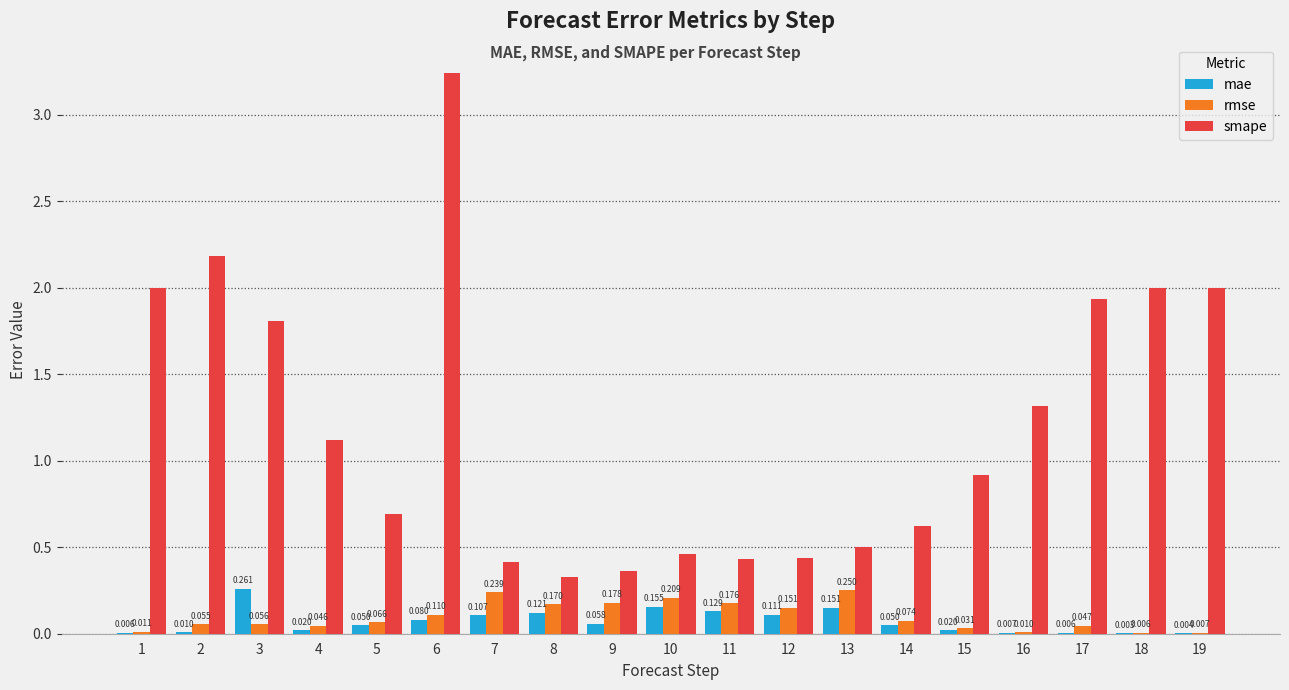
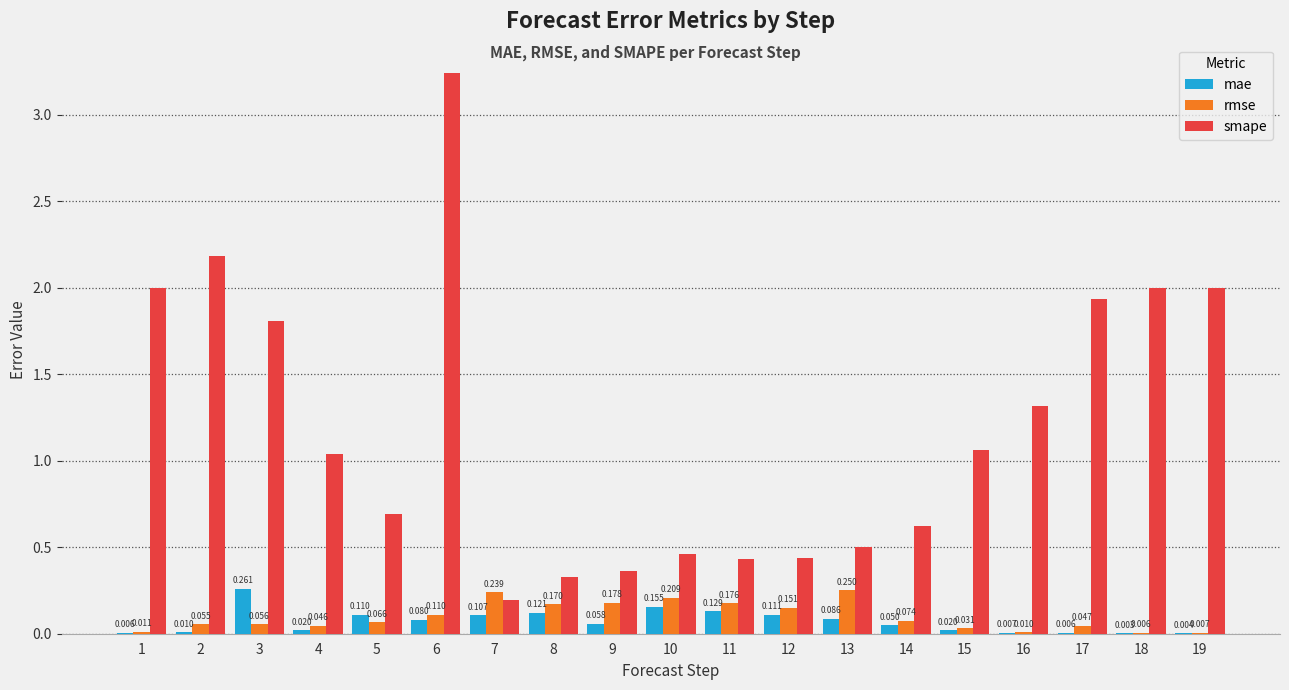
smape, 4: 1.12 -> 1.04
mae, 5: 0.050 -> 0.110
smape, 7: 0.41 -> 0.19
mae, 13: 0.151 -> 0.086
smape, 15: 0.92 -> 1.06
